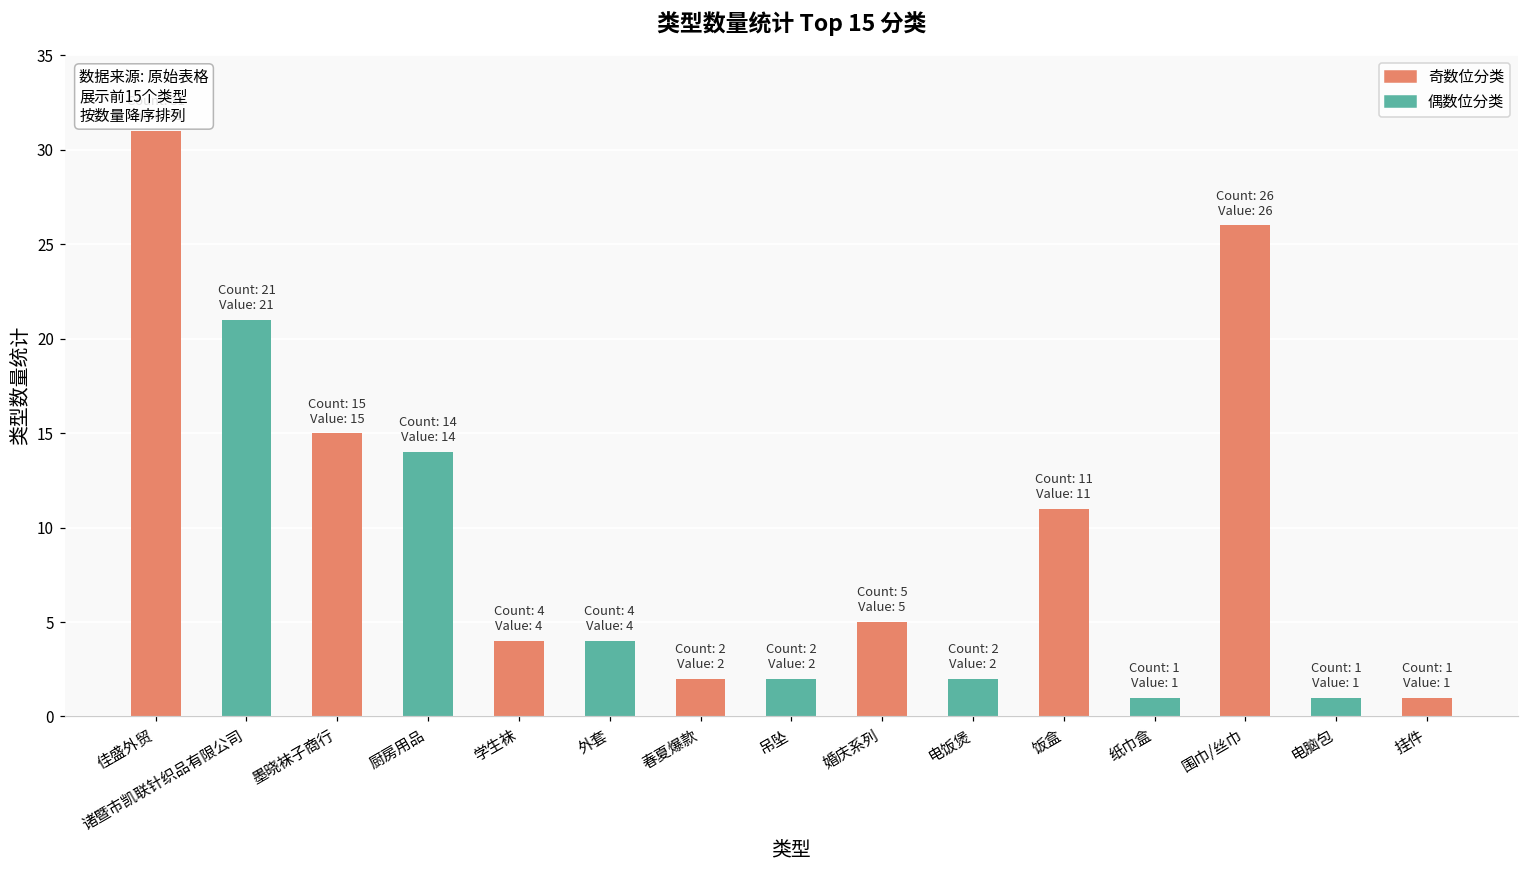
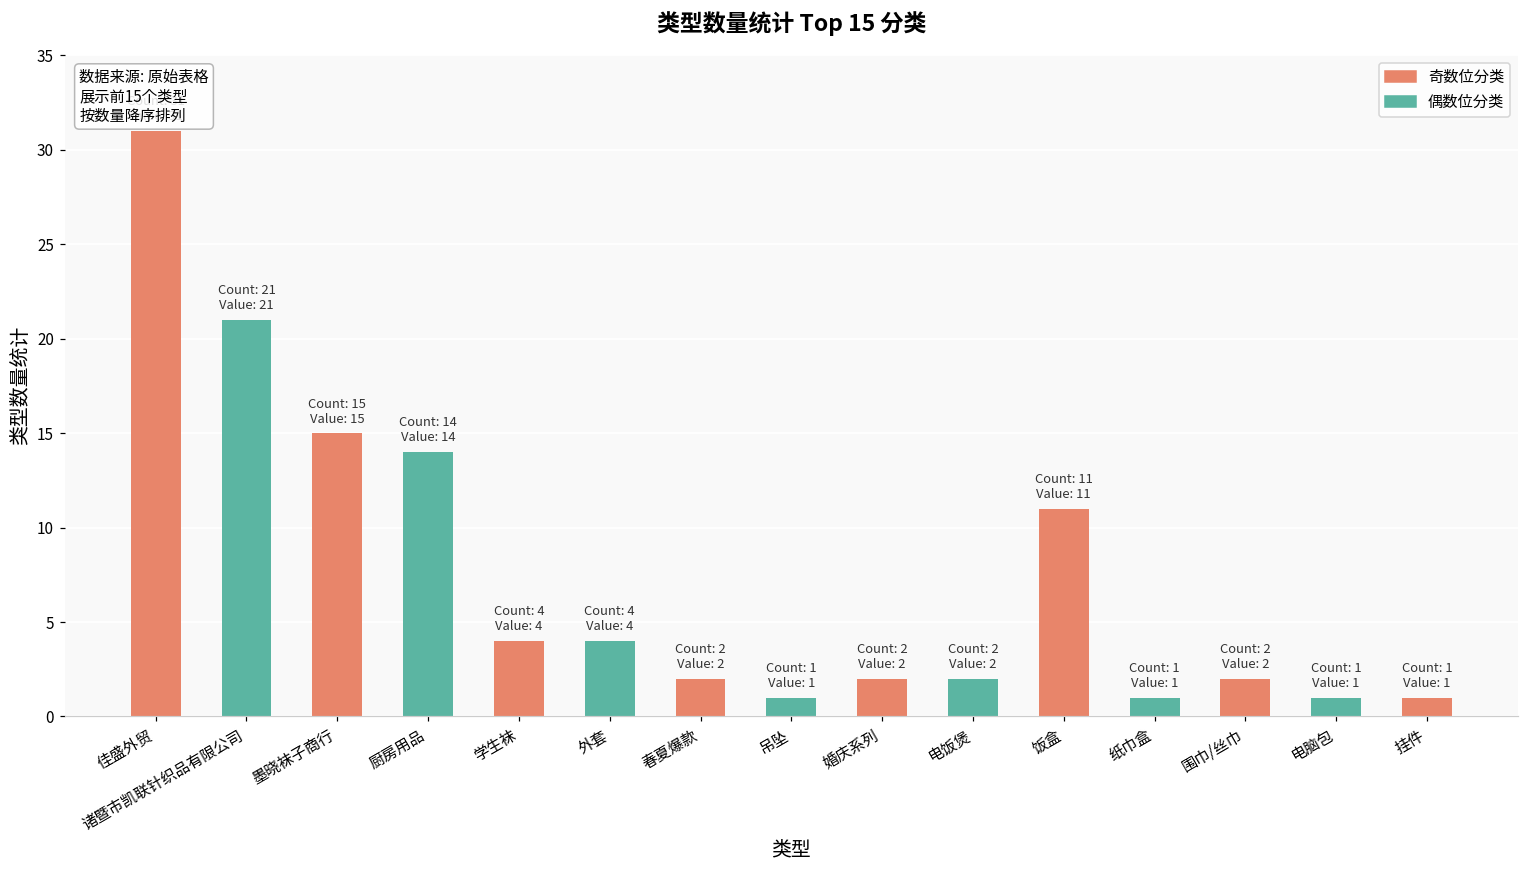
吊坠: 2 Value: 2 -> 1 Value: 1
婚庆系列: 5 Value: 5 -> 2 Value: 2
围巾/丝巾: 26 Value: 26 -> 2 Value: 2
